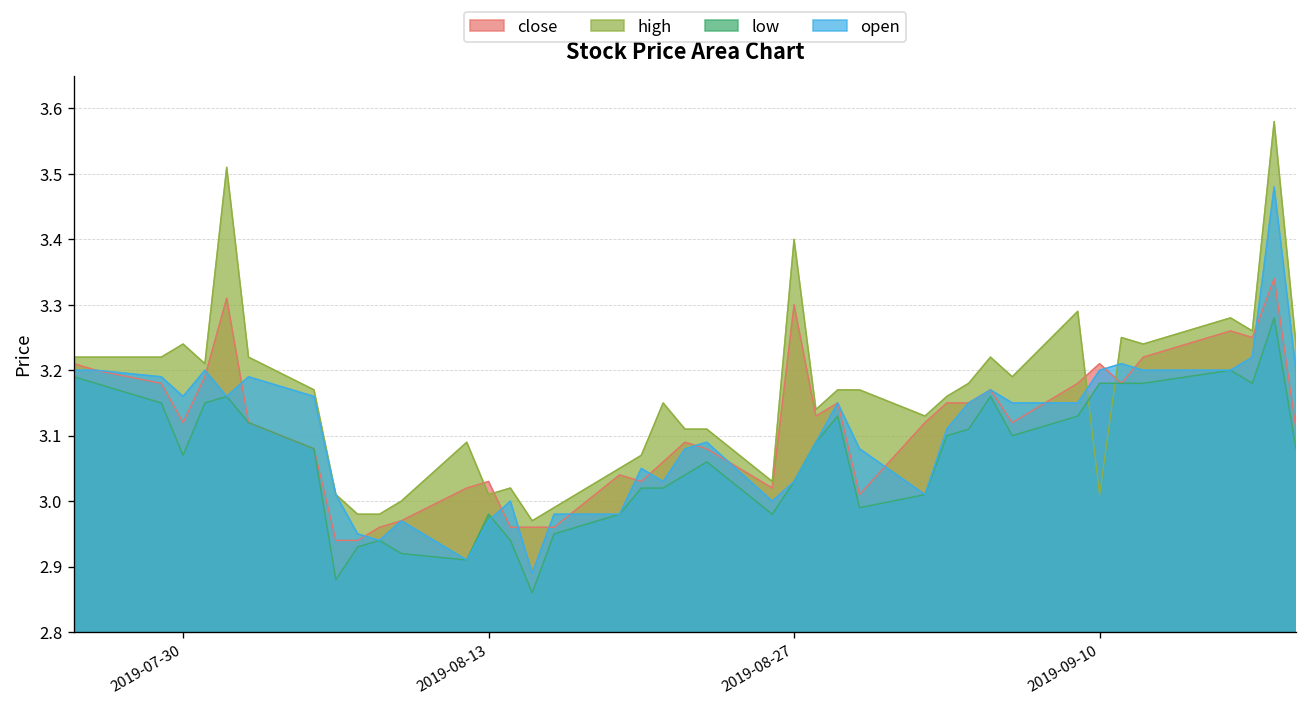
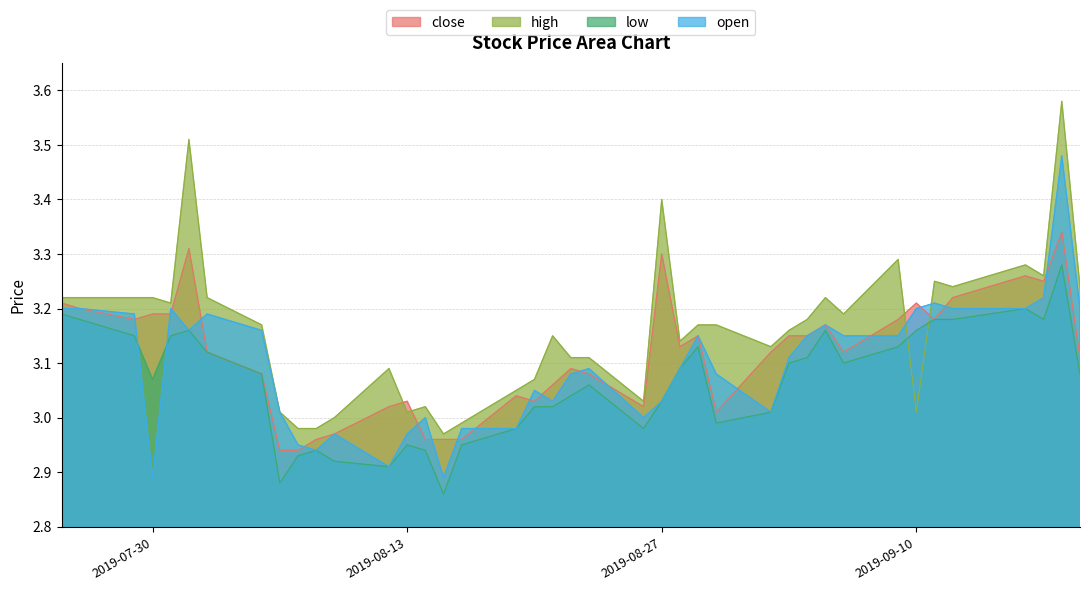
close, 2019-07-30: 3.12 -> 3.19
high, 2019-07-30: 3.24 -> 3.22
open, 2019-07-30: 3.16 -> 2.89
low, 2019-08-13: 2.98 -> 2.95
low, 2019-09-10: 3.18 -> 3.16
